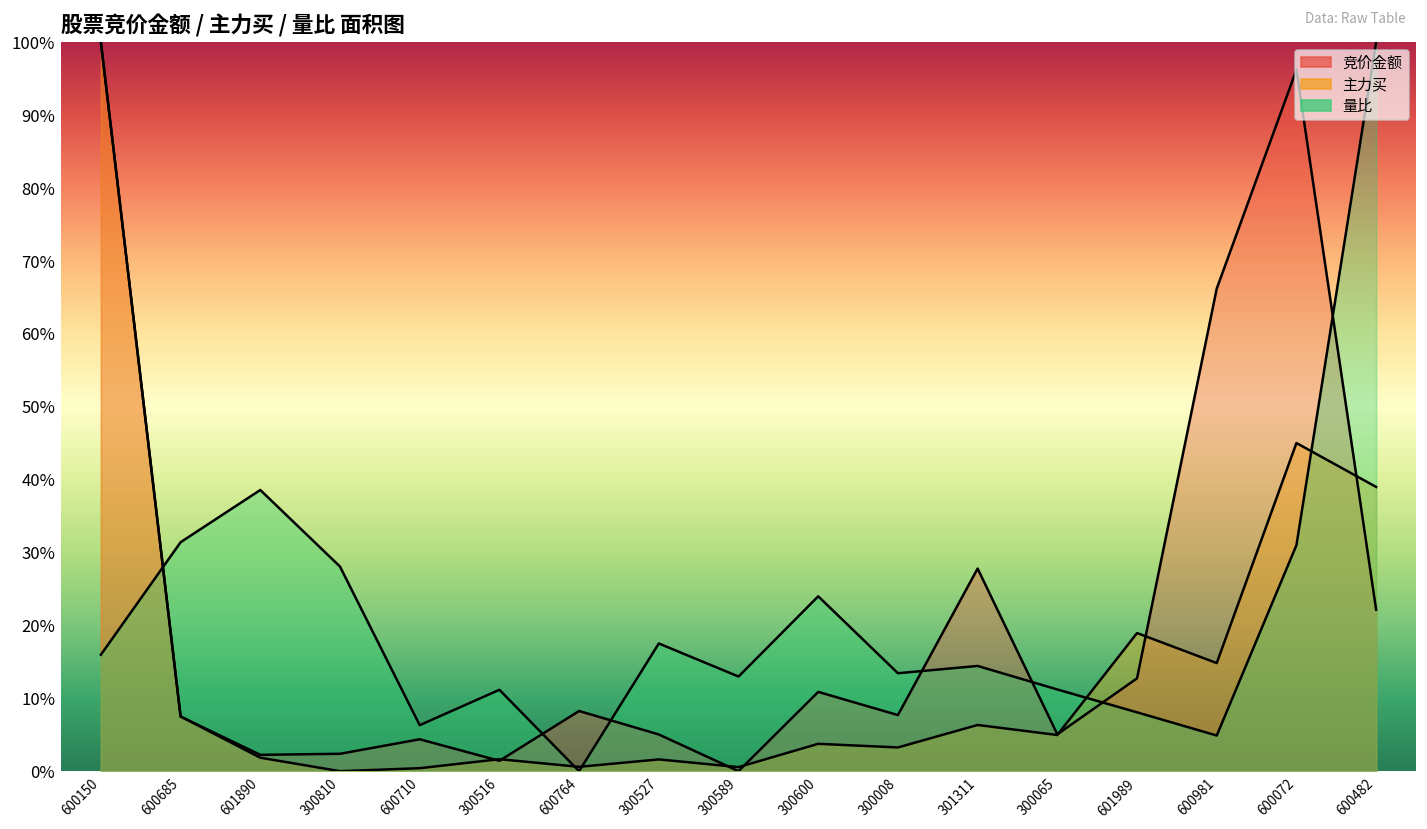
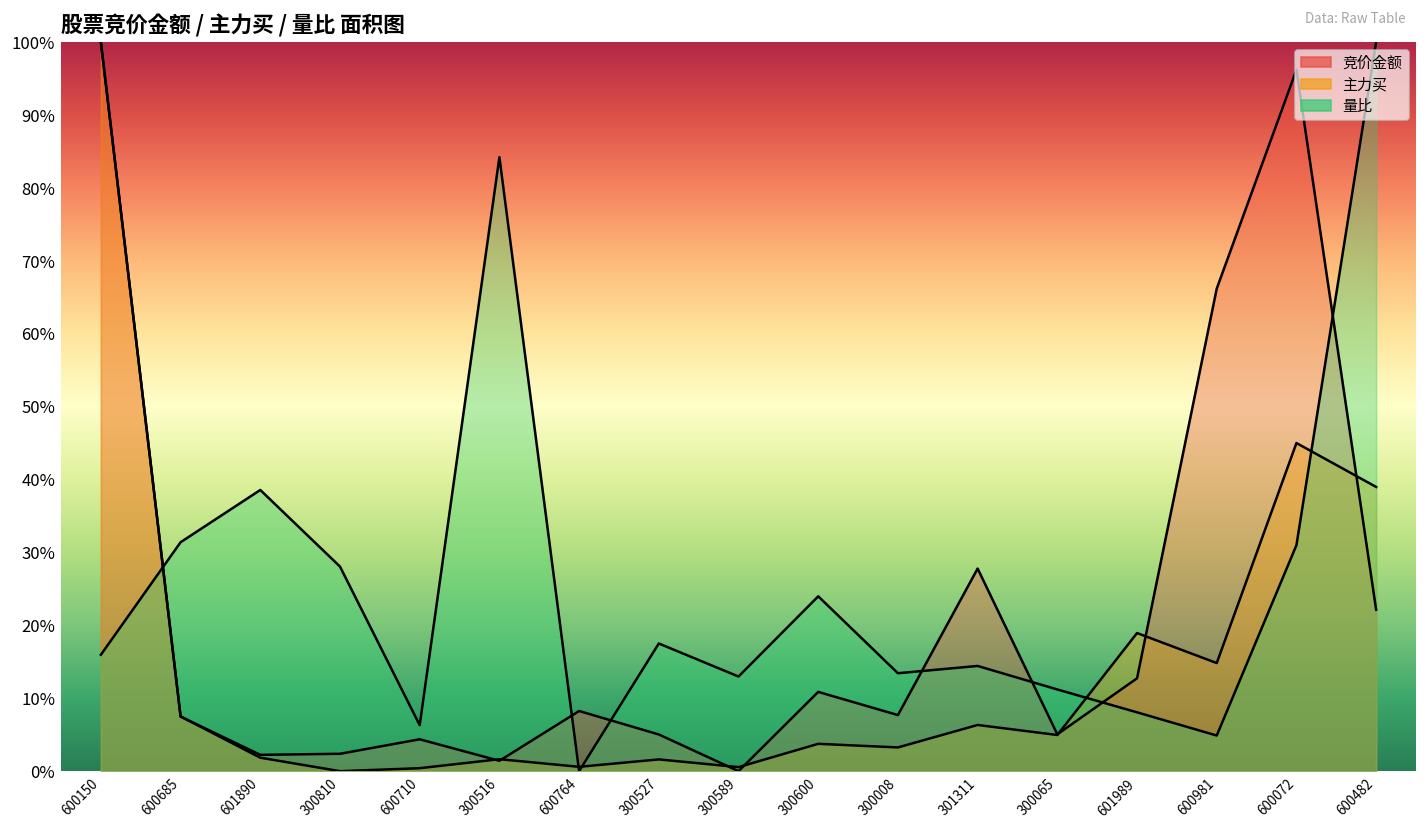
量比, 300516: 11% -> 84%
